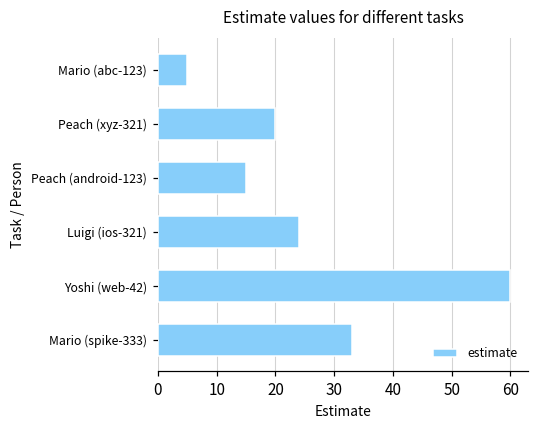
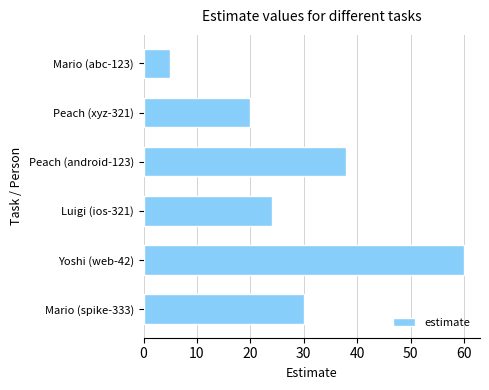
Peach (android-123): 15 -> 38
Mario (spike-333): 33 -> 30
